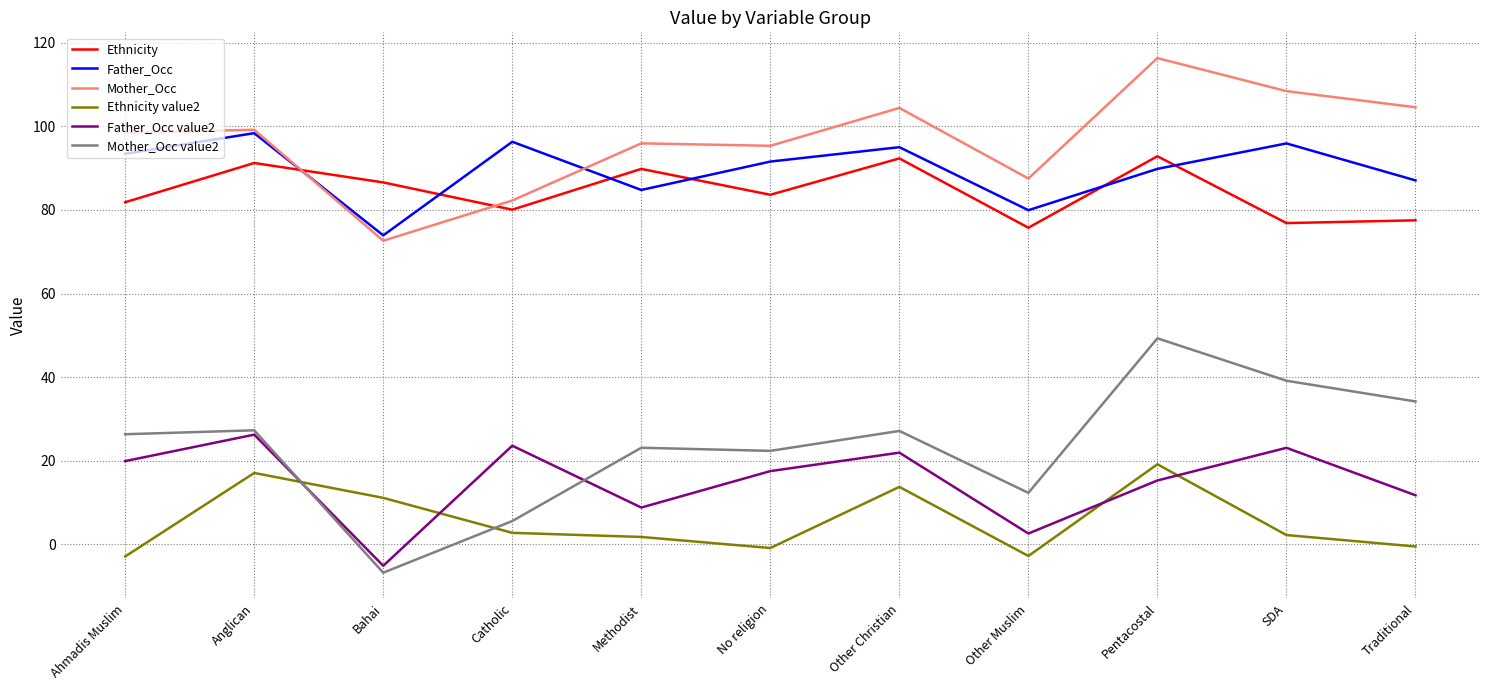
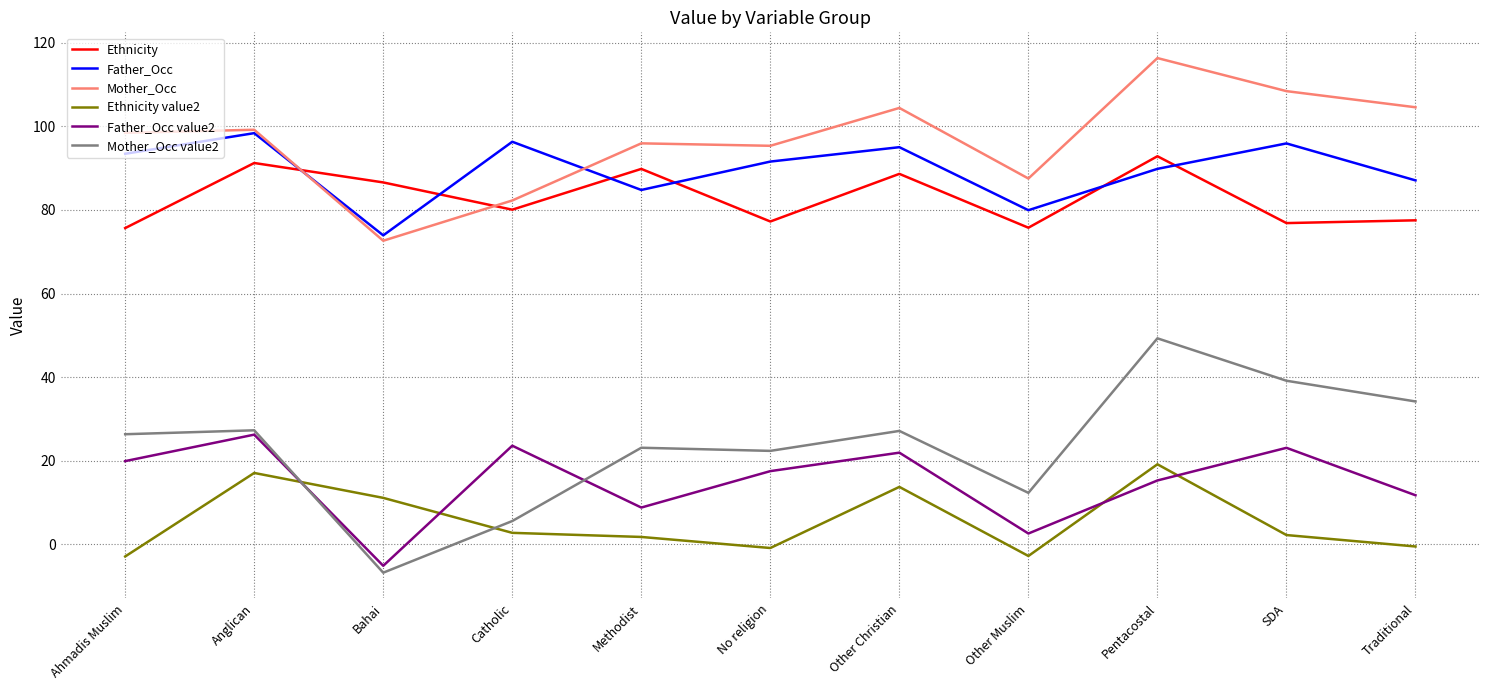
Ethnicity, Ahmadis Muslim: 82 -> 76
Ethnicity, No religion: 84 -> 77
Ethnicity, Other Christian: 92 -> 89
